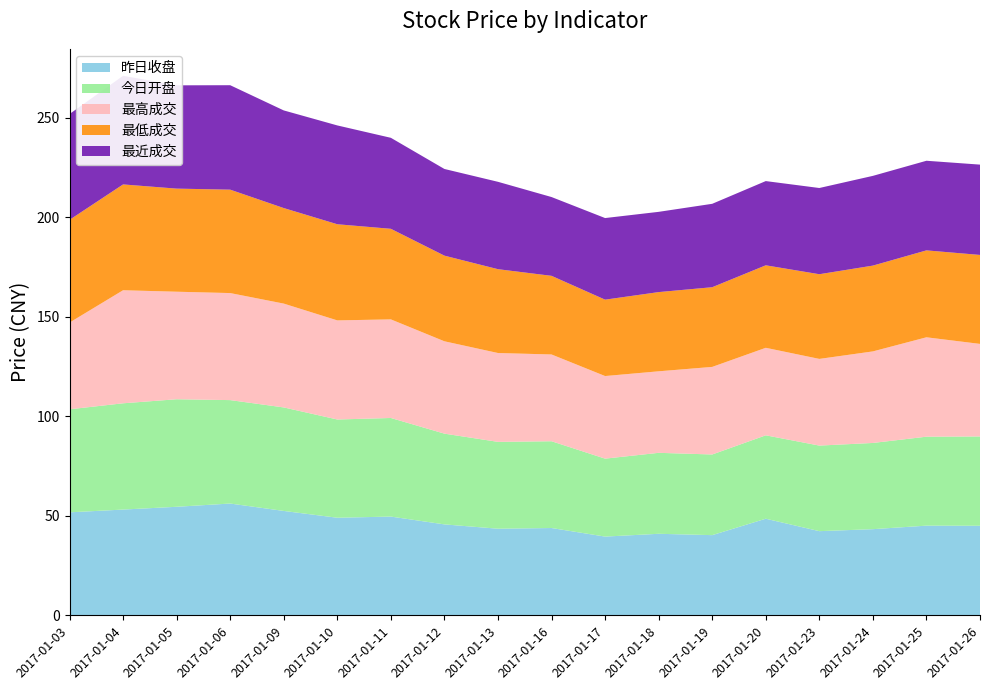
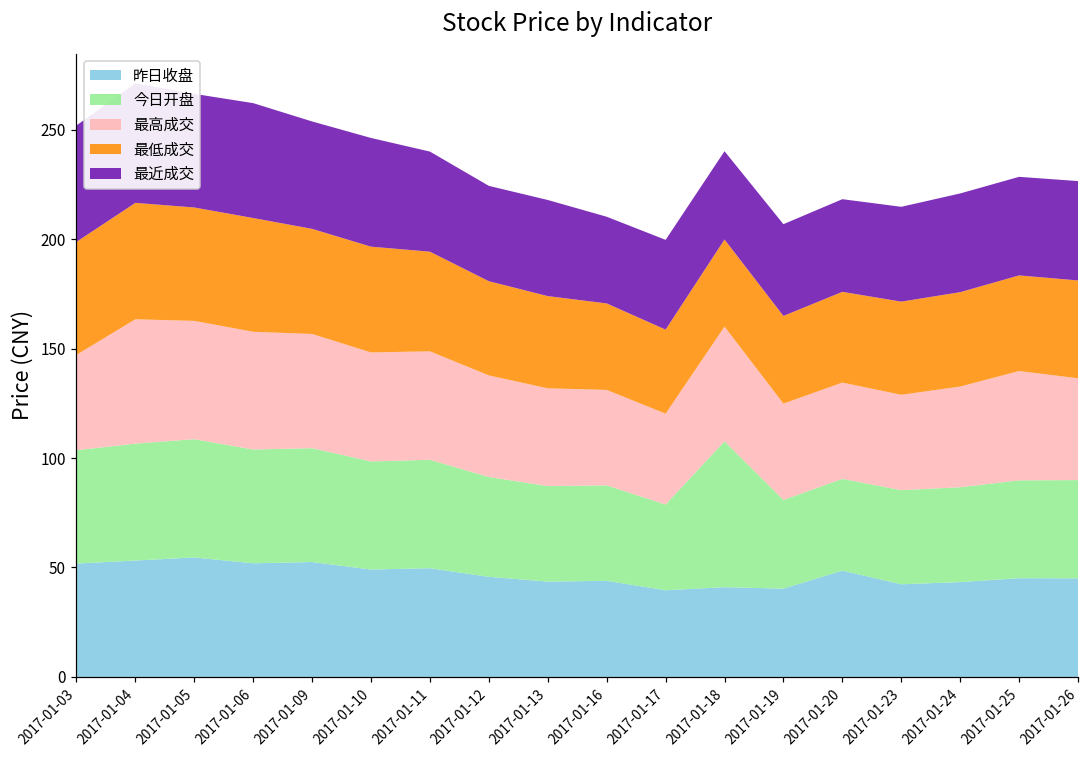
昨日收盘, 2017-01-06: 56 -> 52
今日开盘, 2017-01-18: 41 -> 67
最高成交, 2017-01-18: 41 -> 52
